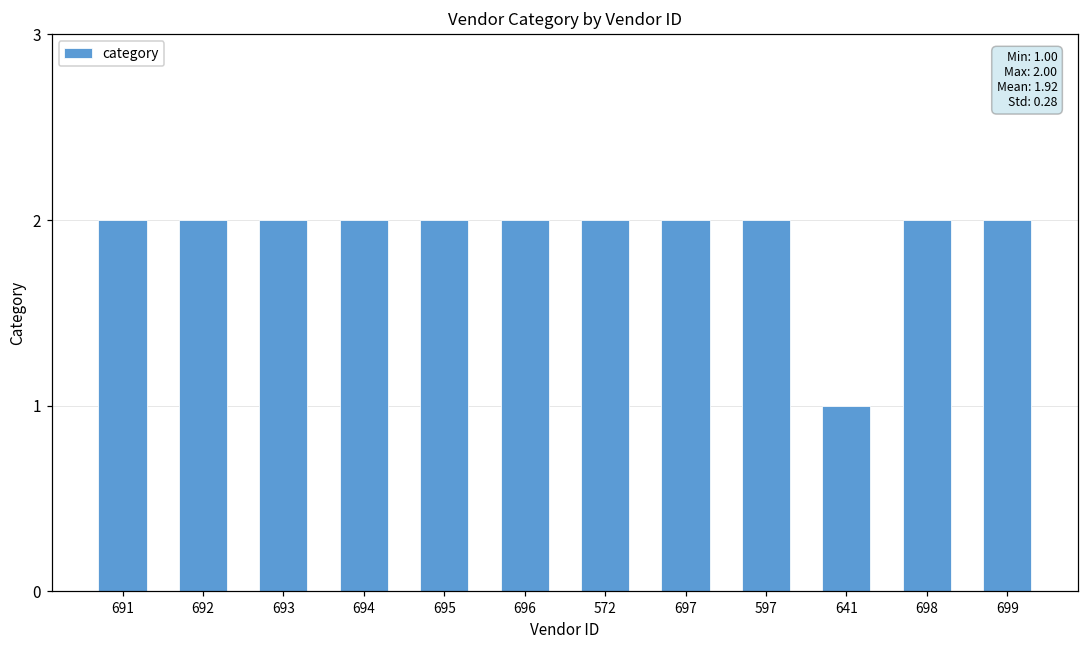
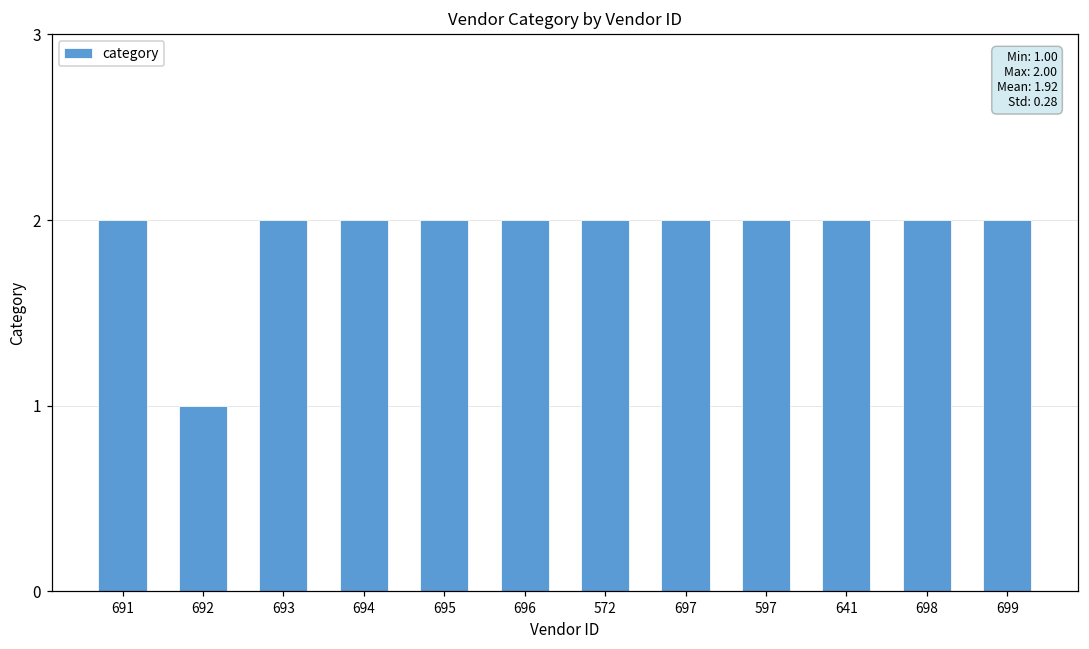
692: 2 -> 1
641: 1 -> 2
